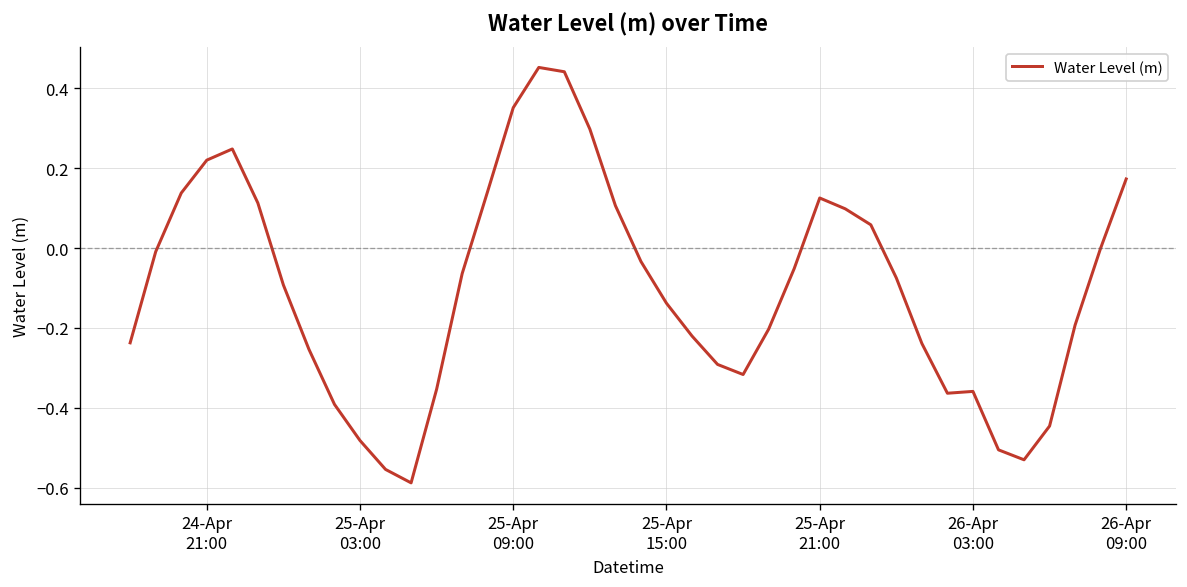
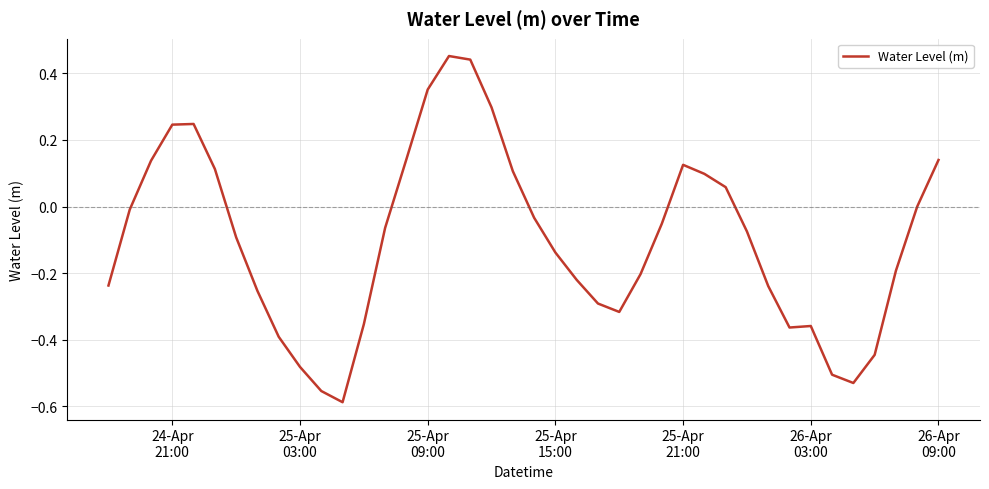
24-Apr 21:00: 0.22 -> 0.25
26-Apr 09:00: 0.17 -> 0.14
